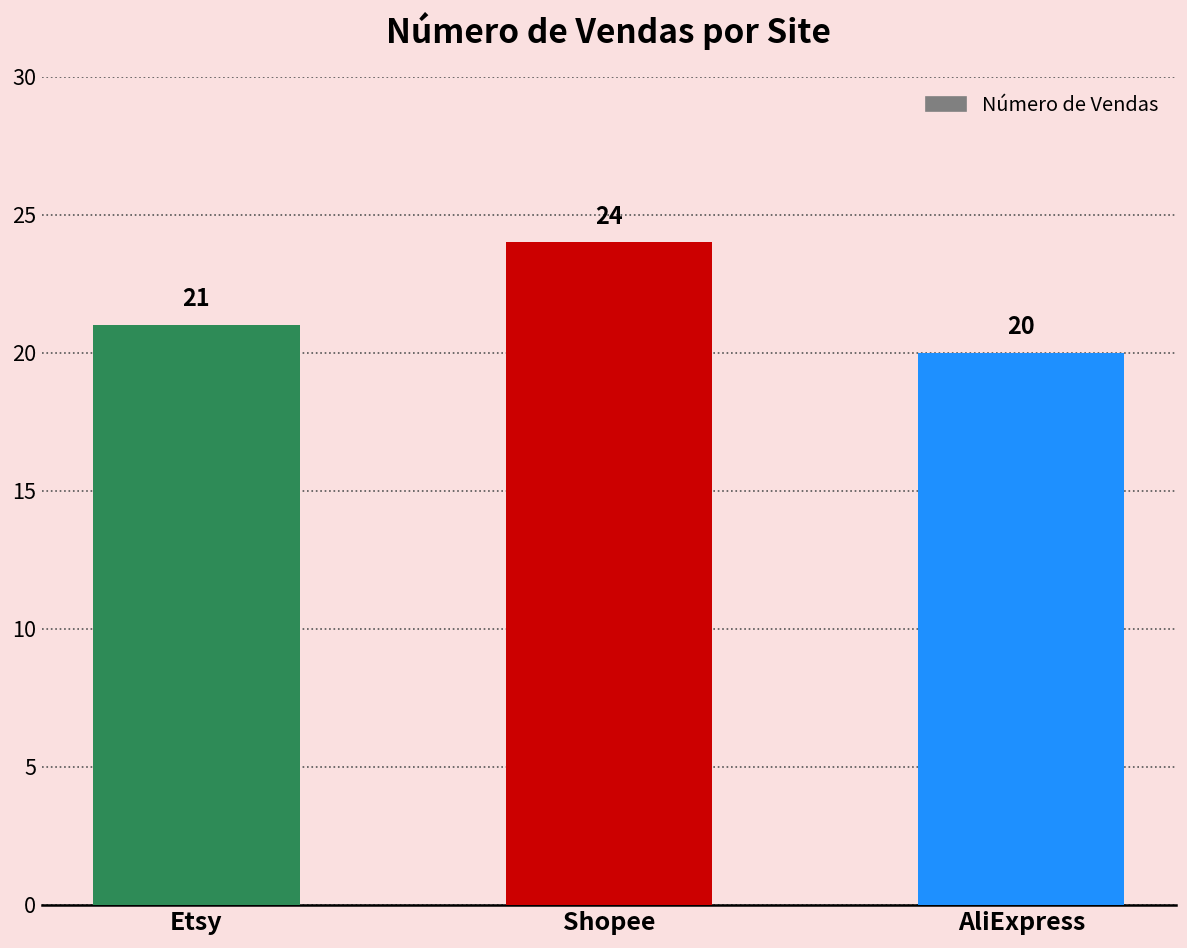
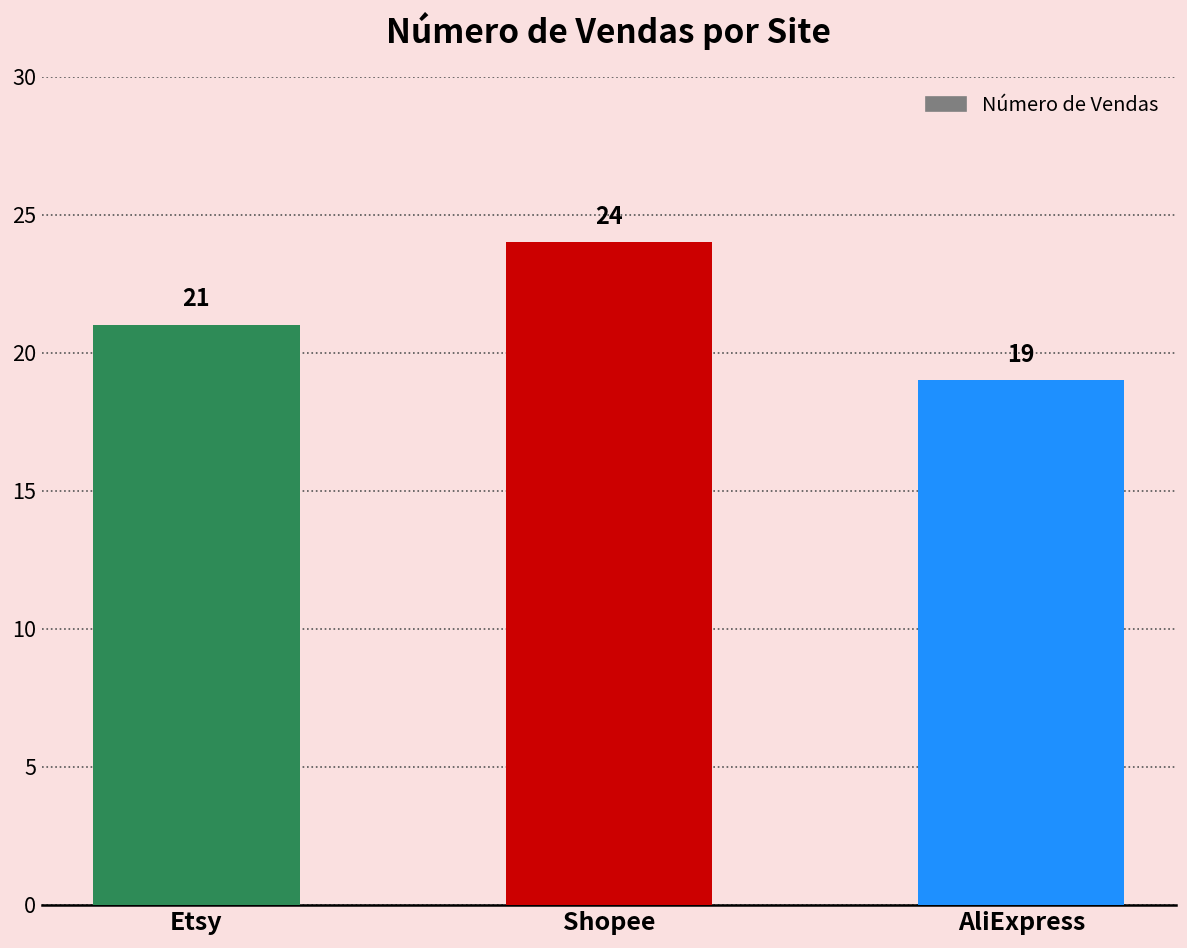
AliExpress: 20 -> 19
